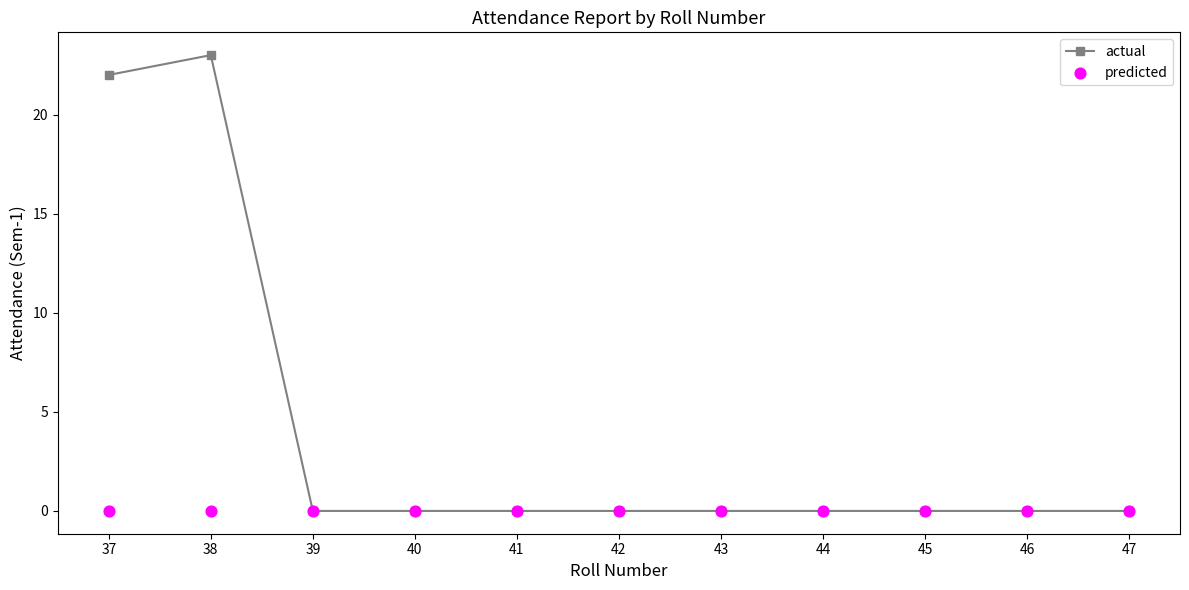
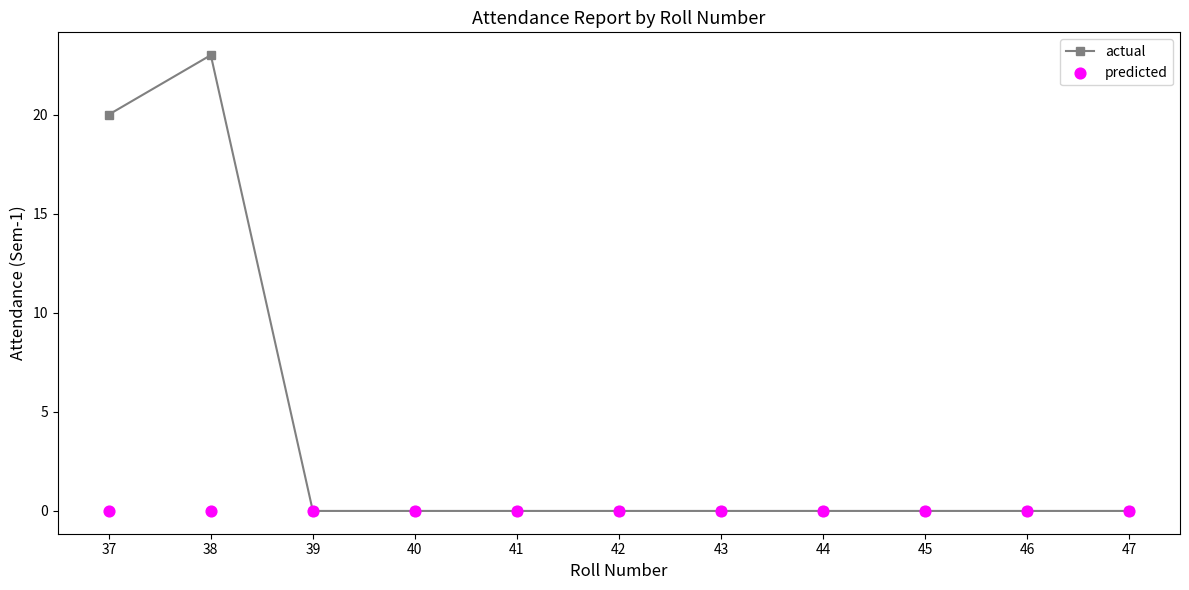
actual, 37: 22 -> 20
